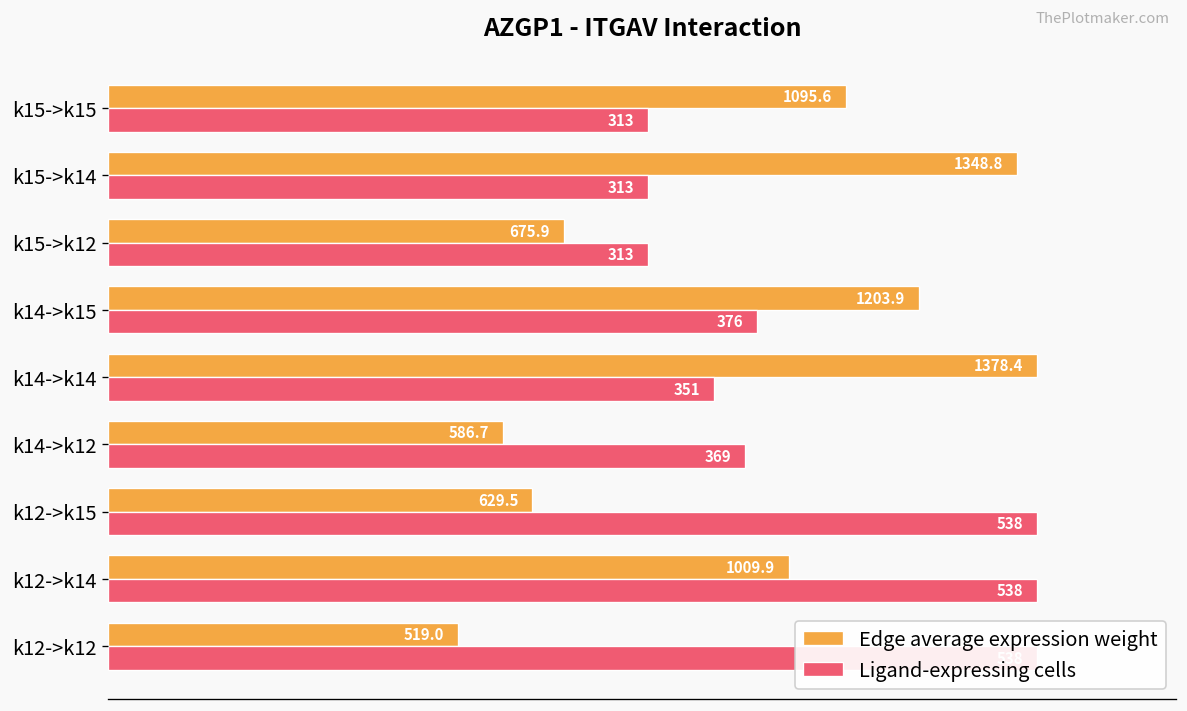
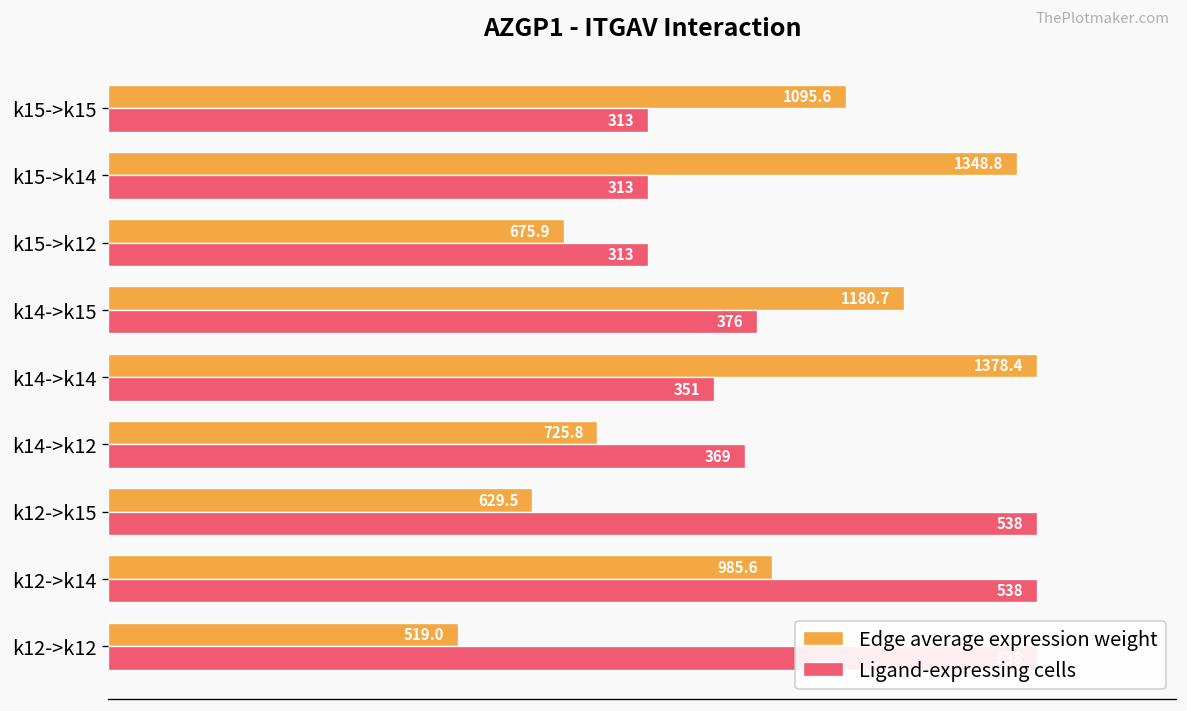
Edge average expression weight, k14->k15: 1203.9 -> 1180.7
Edge average expression weight, k14->k12: 586.7 -> 725.8
Edge average expression weight, k12->k14: 1009.9 -> 985.6
